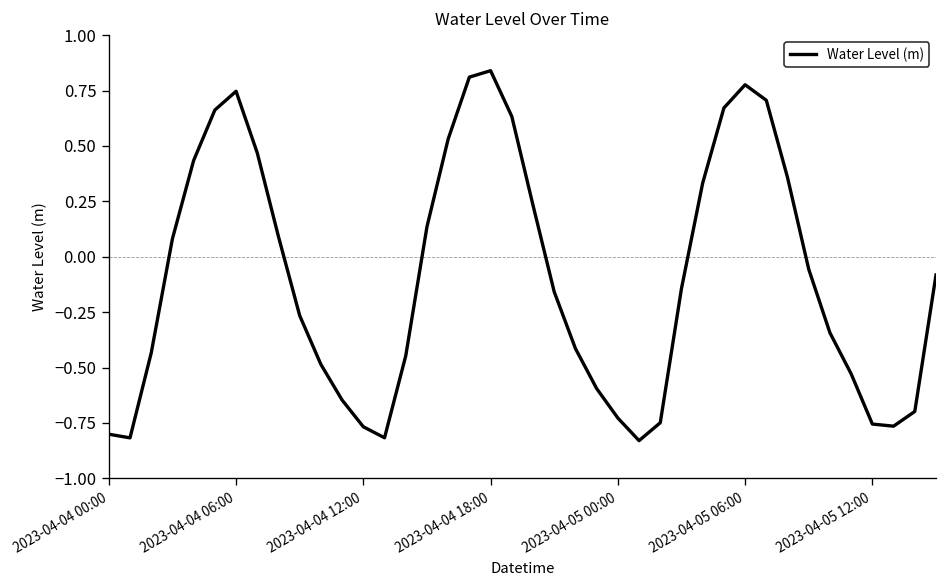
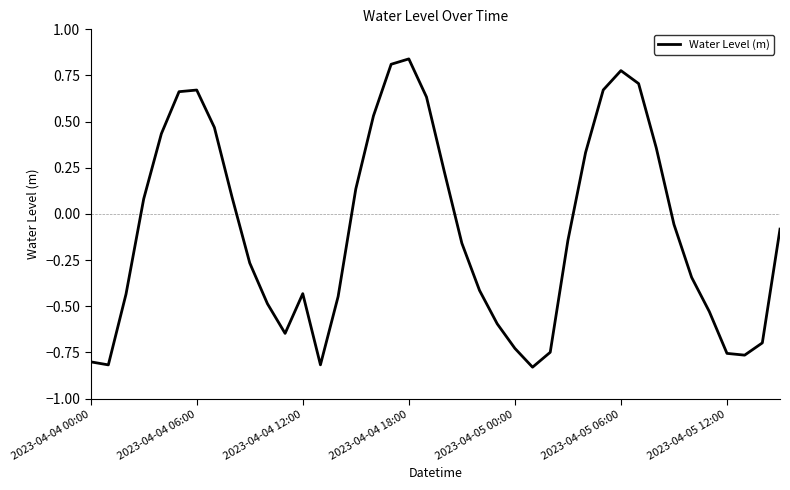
2023-04-04 06:00: 0.75 -> 0.67
2023-04-04 12:00: -0.77 -> -0.43
